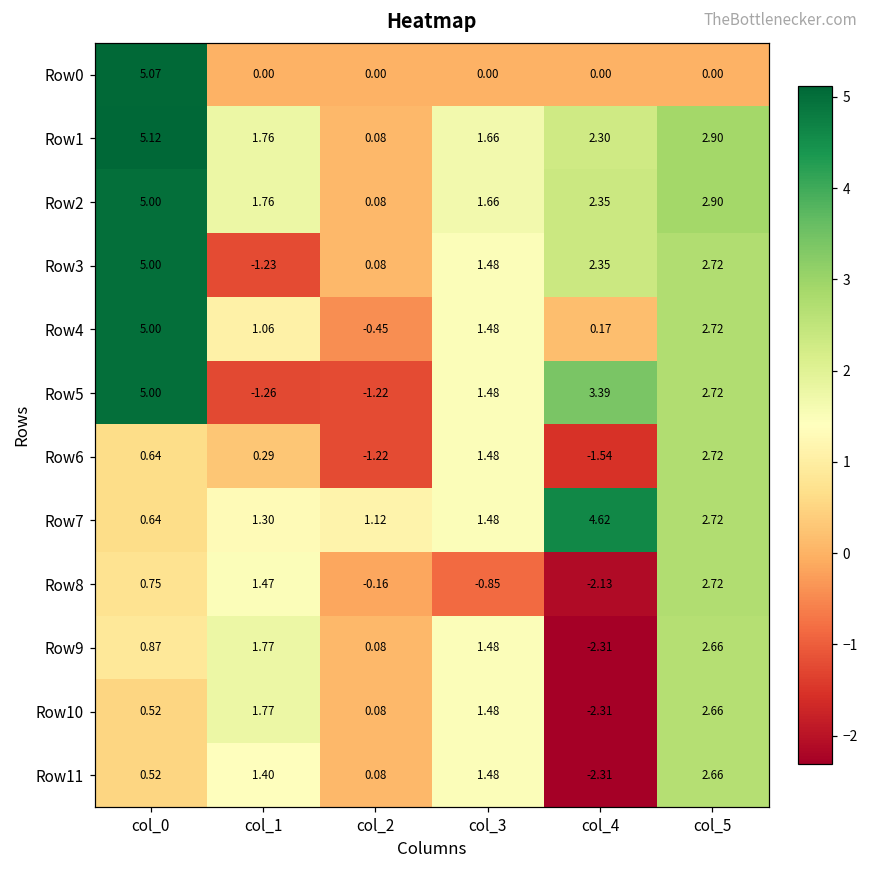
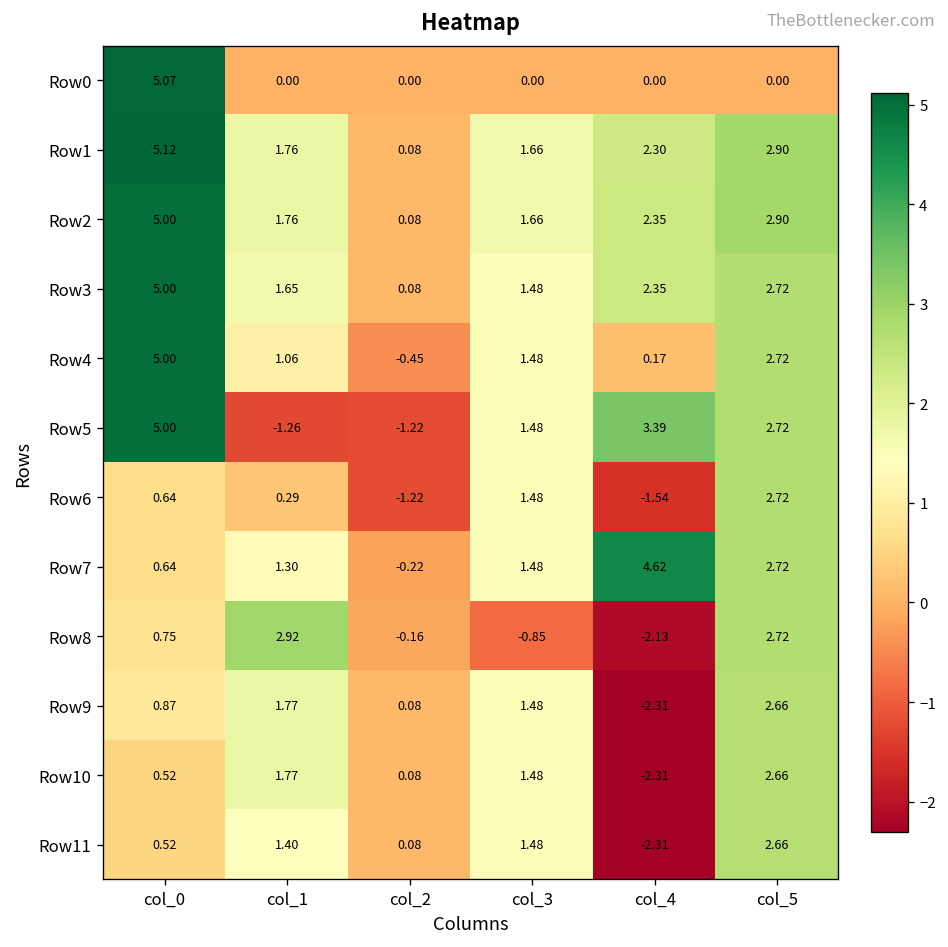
Row3, col_1: -1.23 -> 1.65
Row7, col_2: 1.12 -> -0.22
Row8, col_1: 1.47 -> 2.92
